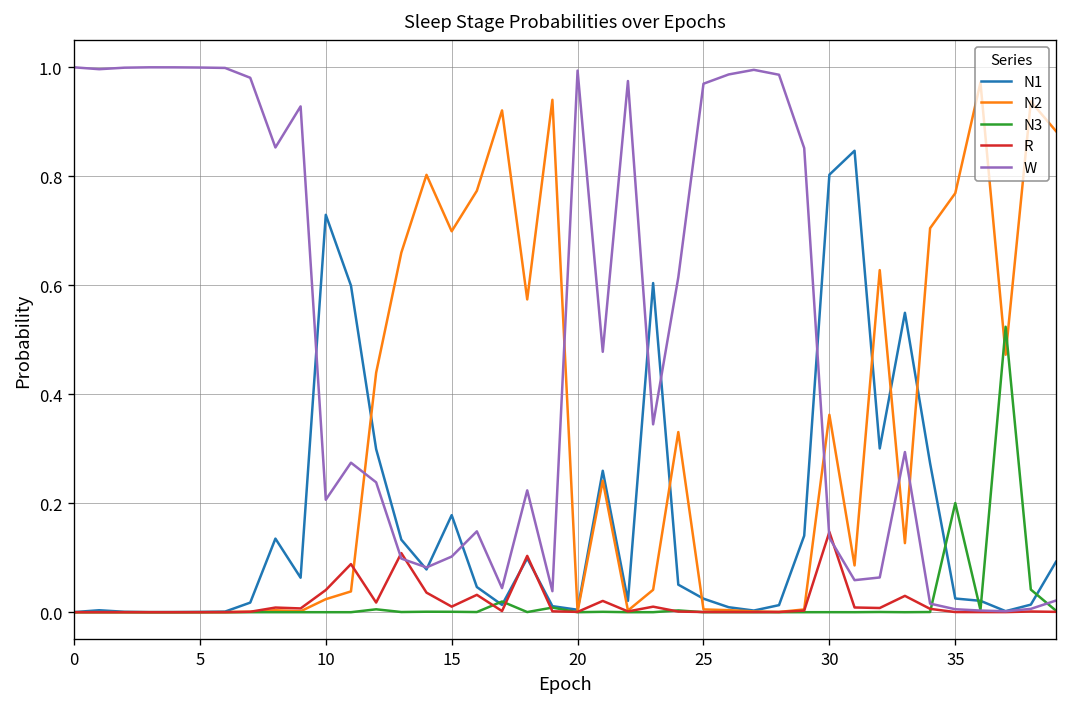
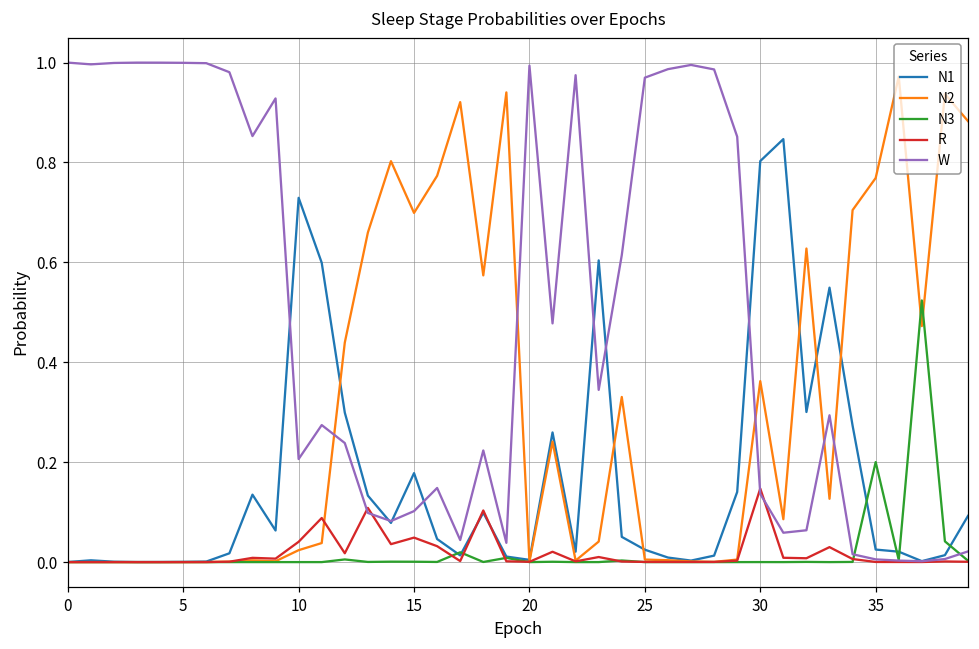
R, 15: 0.01 -> 0.05
